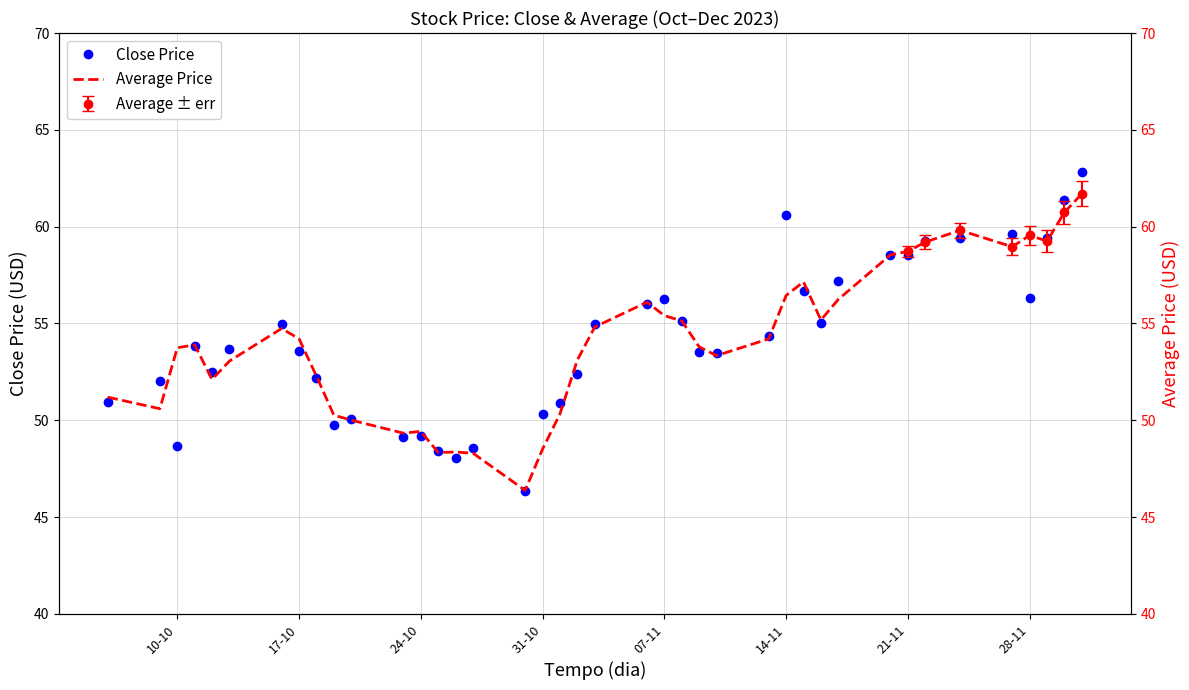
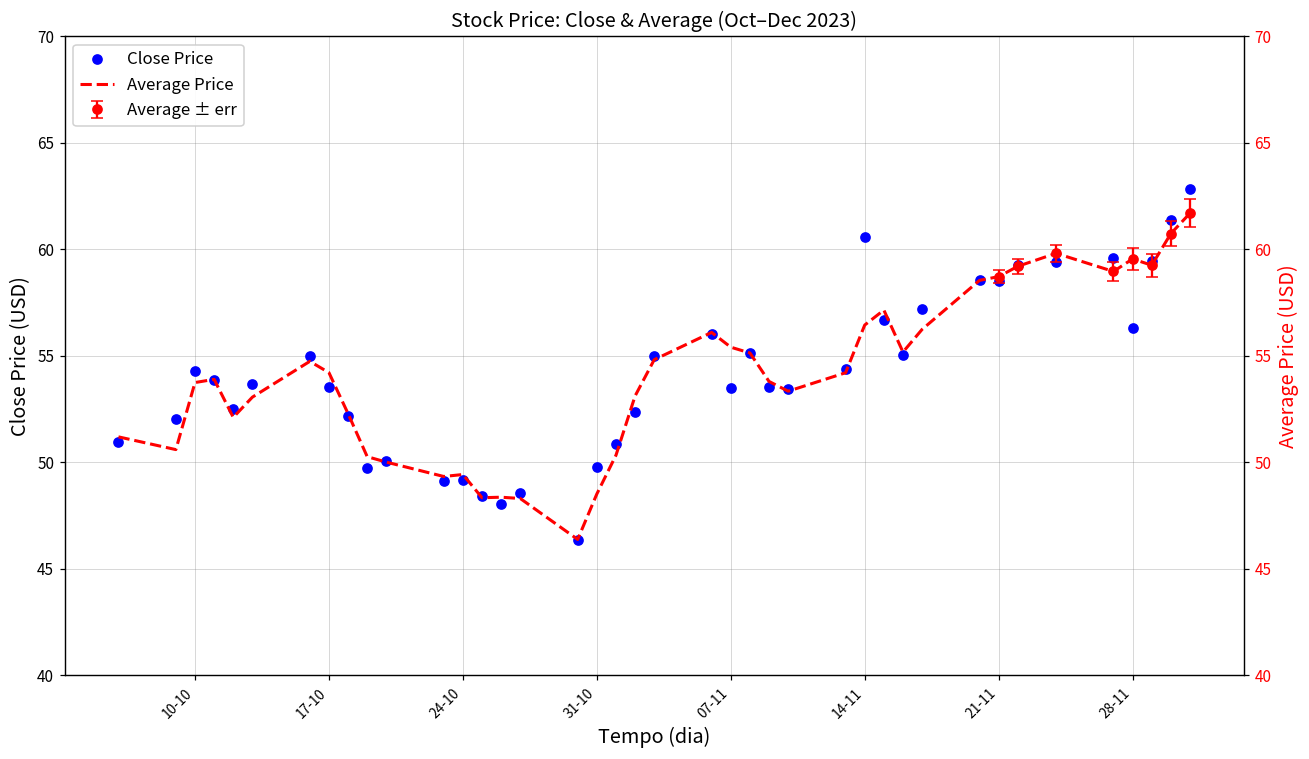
Close Price, 10-10: 48.7 -> 54.3
Close Price, 31-10: 50.3 -> 49.8
Close Price, 07-11: 56.2 -> 53.5
